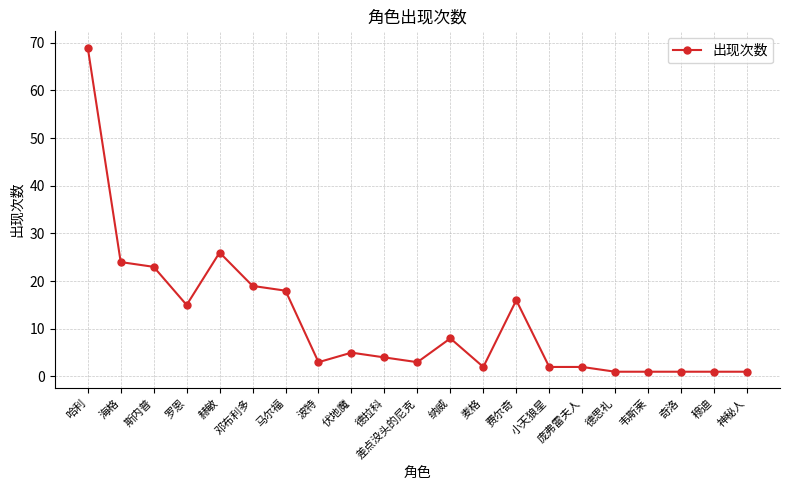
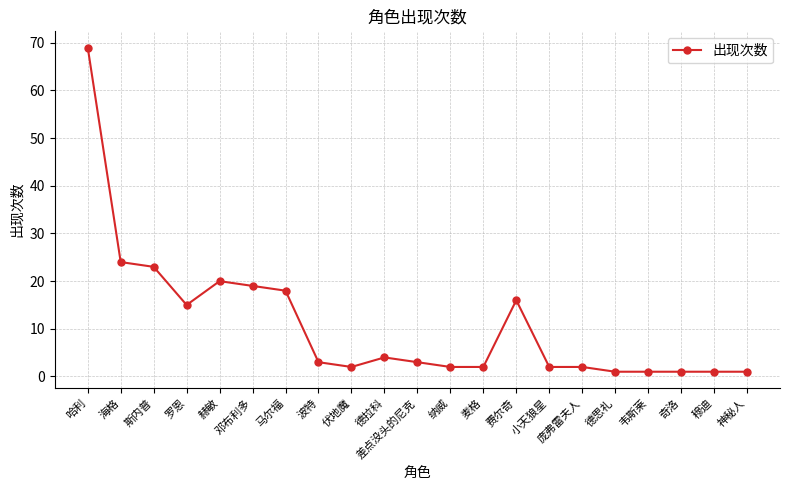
赫敏: 26 -> 20
伏地魔: 5 -> 2
纳威: 8 -> 2
